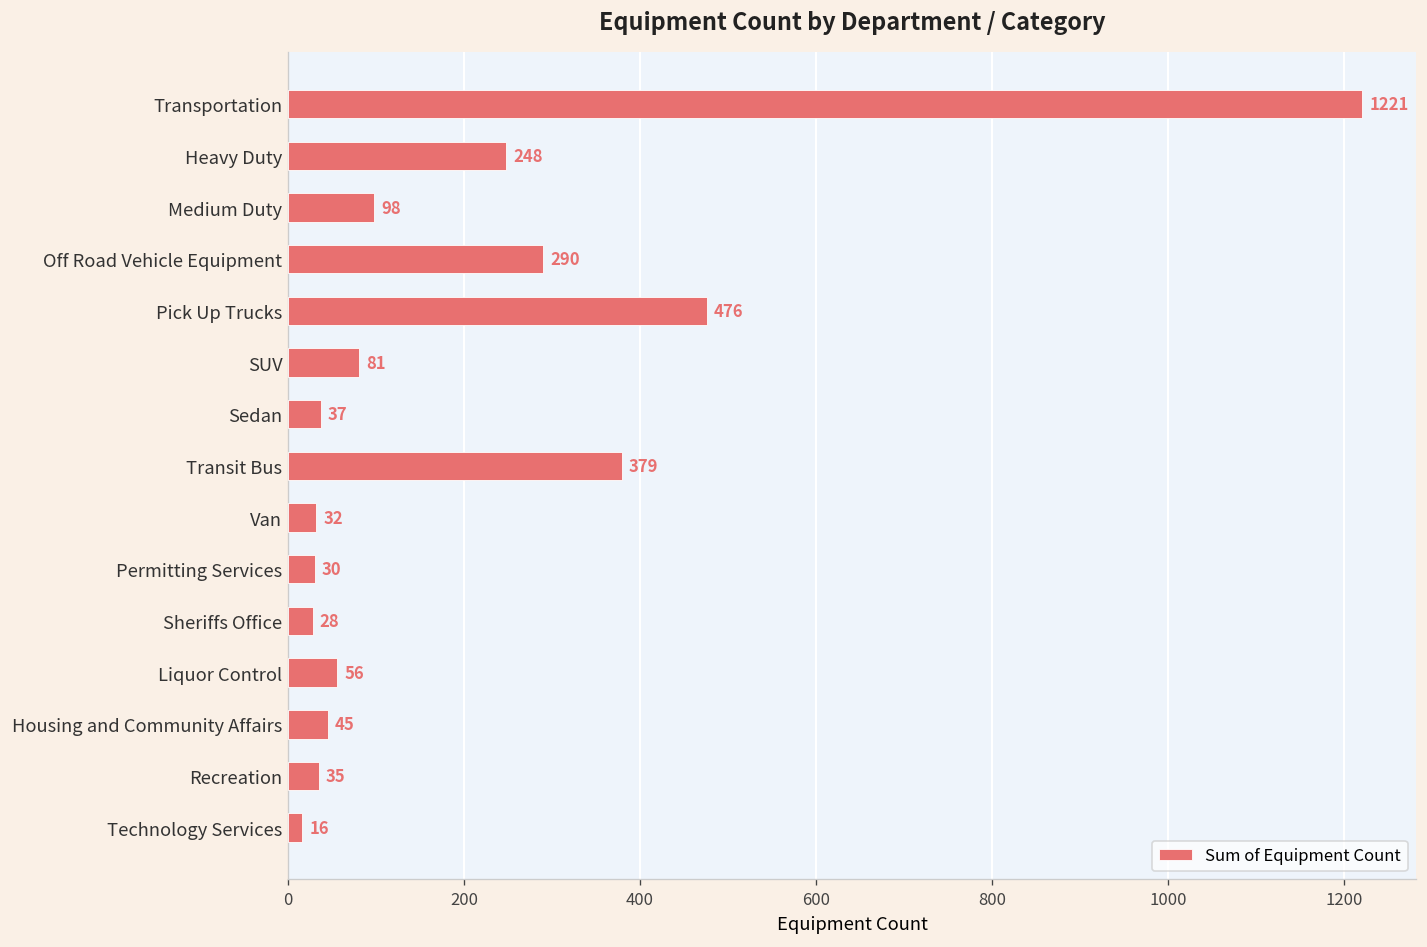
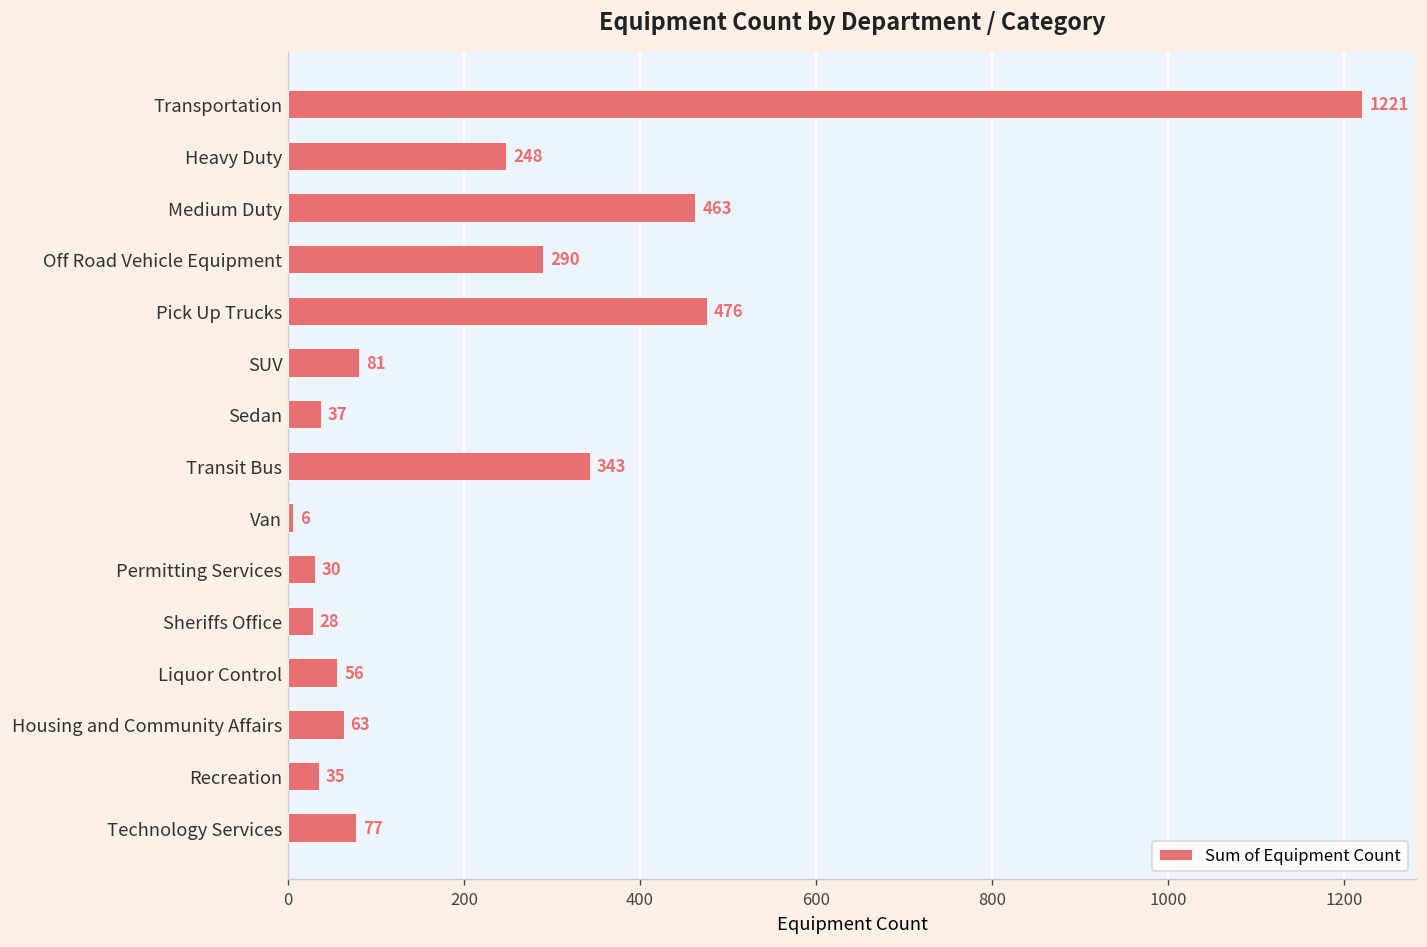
Medium Duty: 98 -> 463
Transit Bus: 379 -> 343
Van: 32 -> 6
Housing and Community Affairs: 45 -> 63
Technology Services: 16 -> 77
